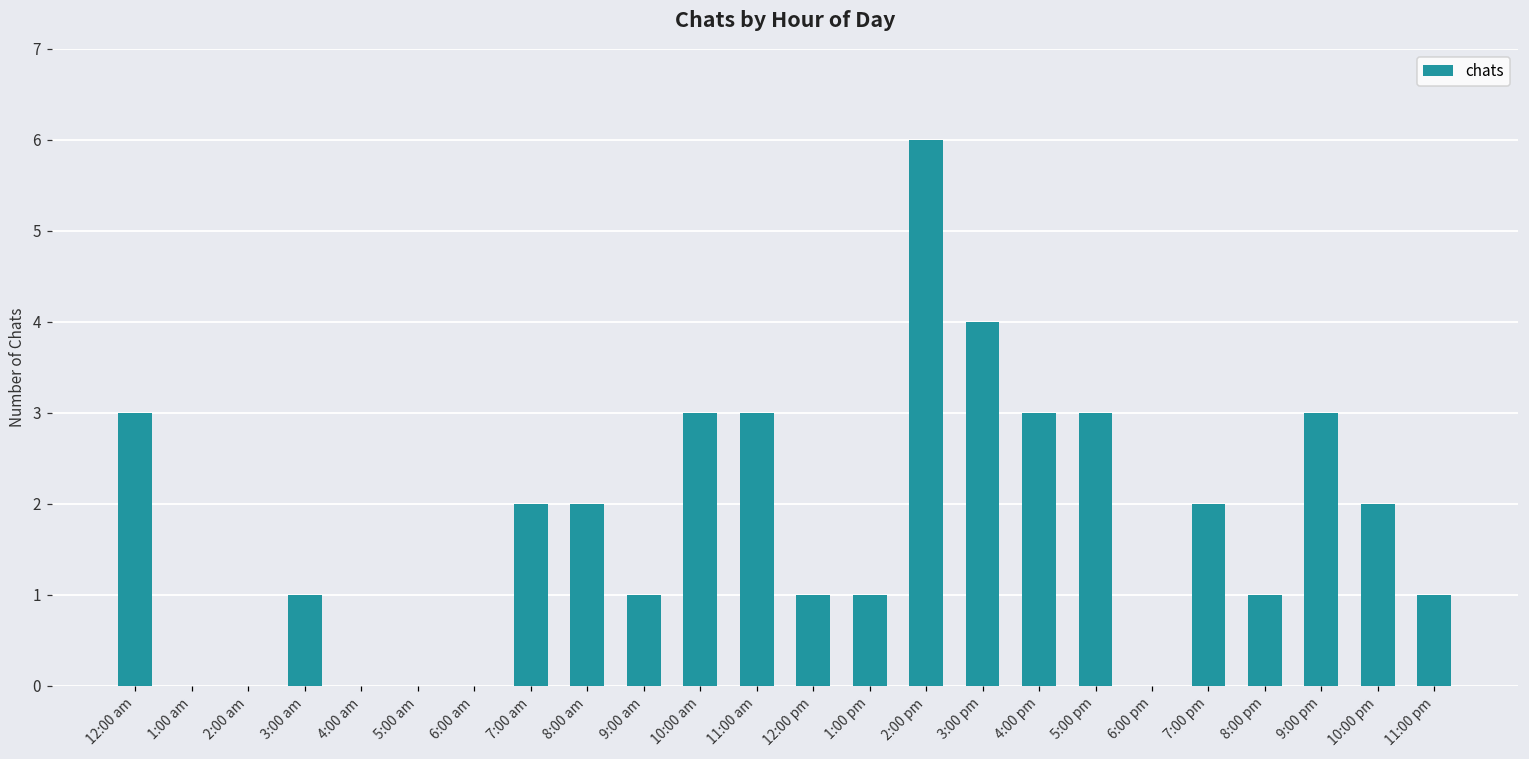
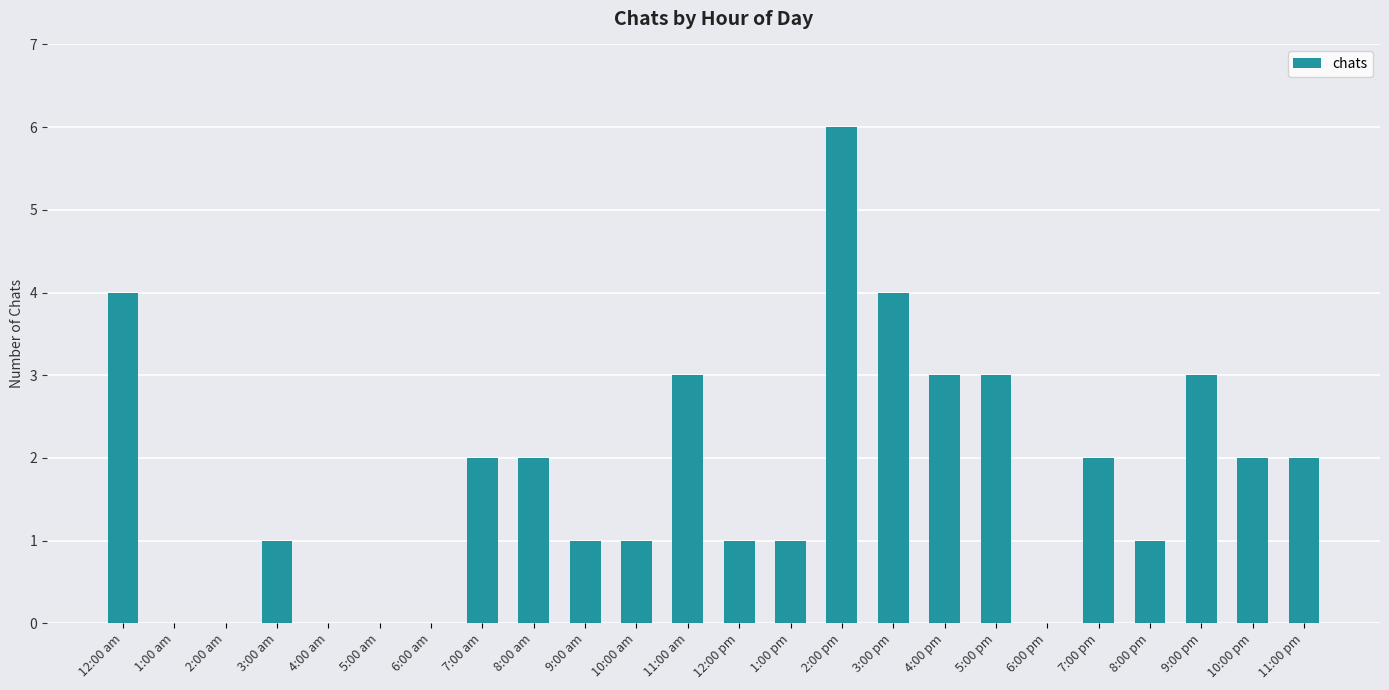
12:00 am: 3 -> 4
10:00 am: 3 -> 1
11:00 pm: 1 -> 2
